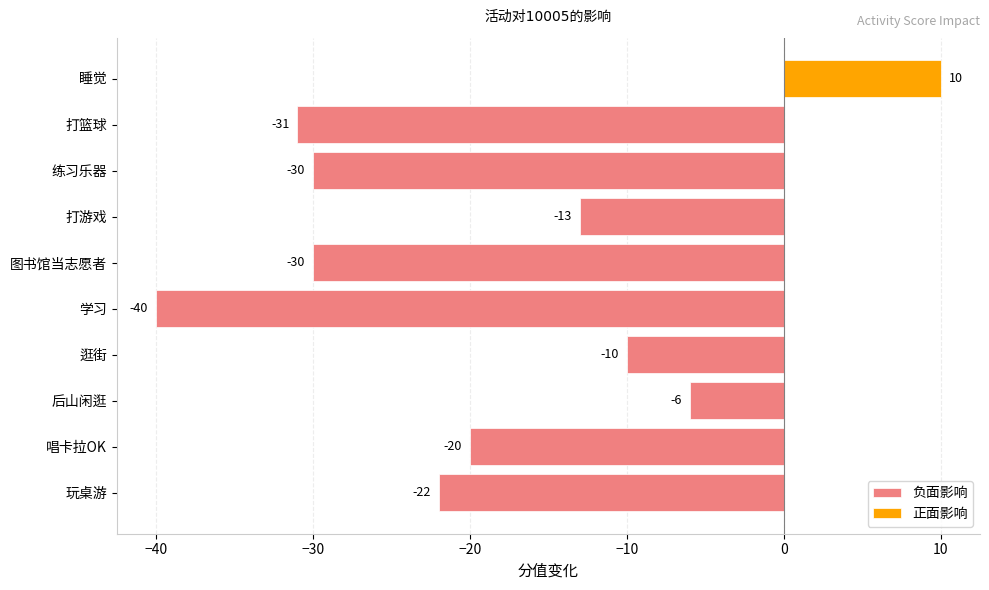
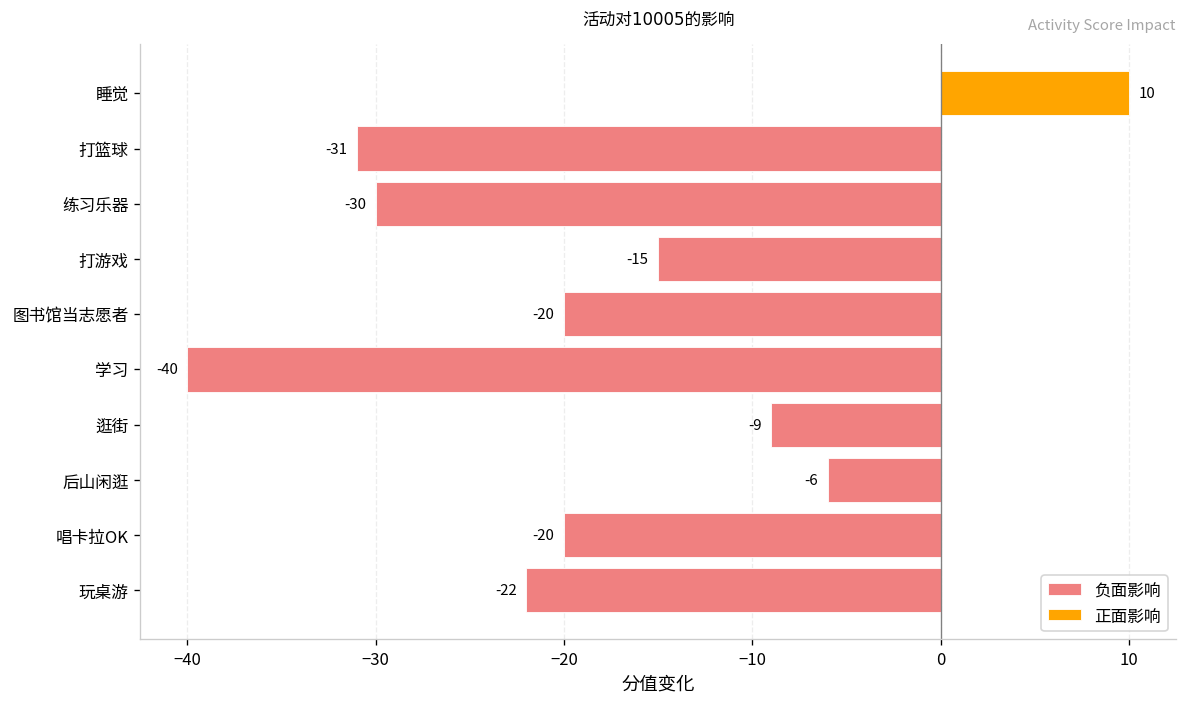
负面影响, 打游戏: -13 -> -15
负面影响, 图书馆当志愿者: -30 -> -20
负面影响, 逛街: -10 -> -9
